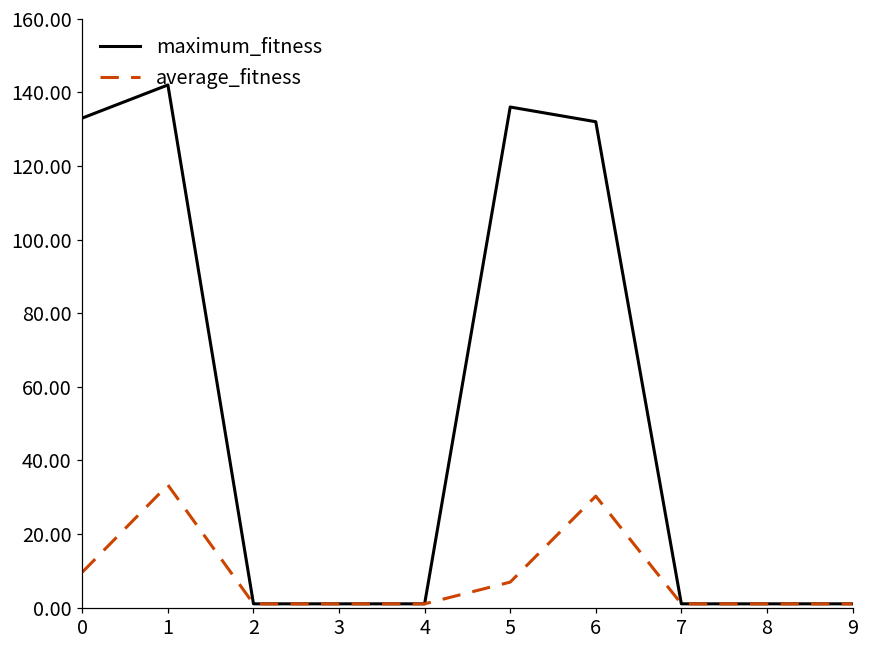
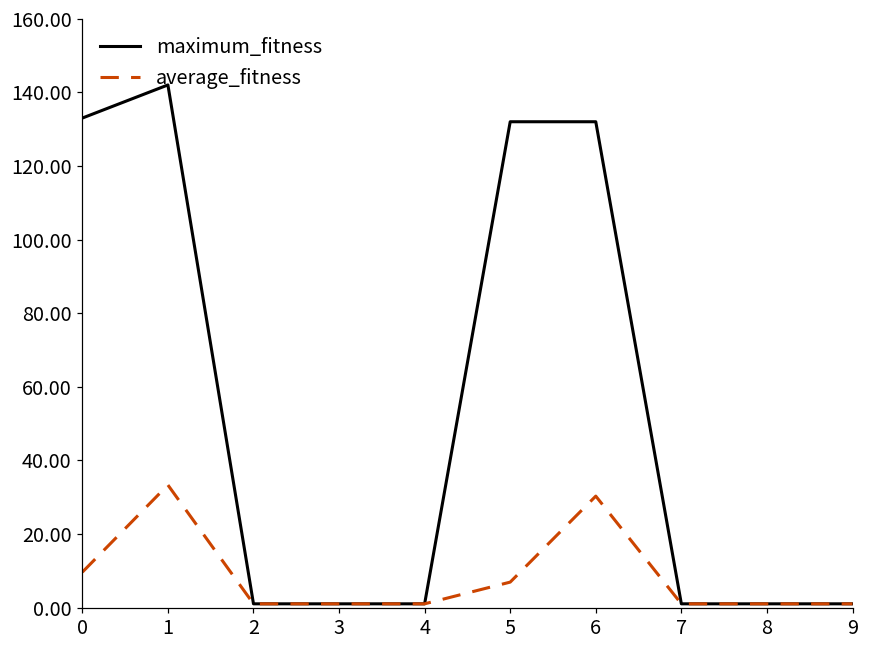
maximum_fitness, 5: 136 -> 132
